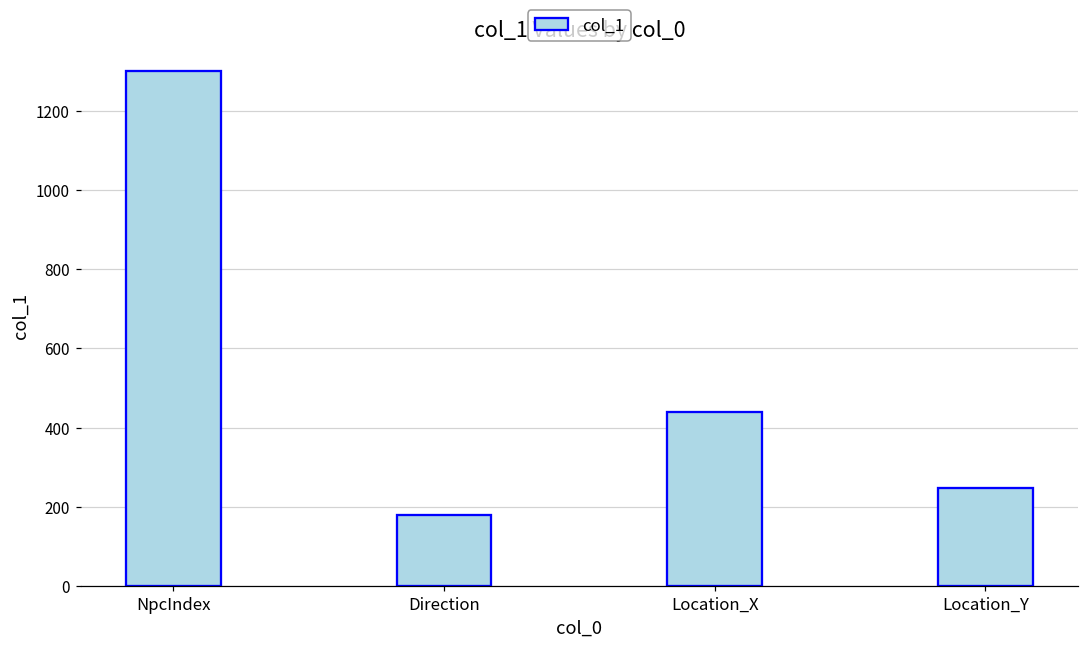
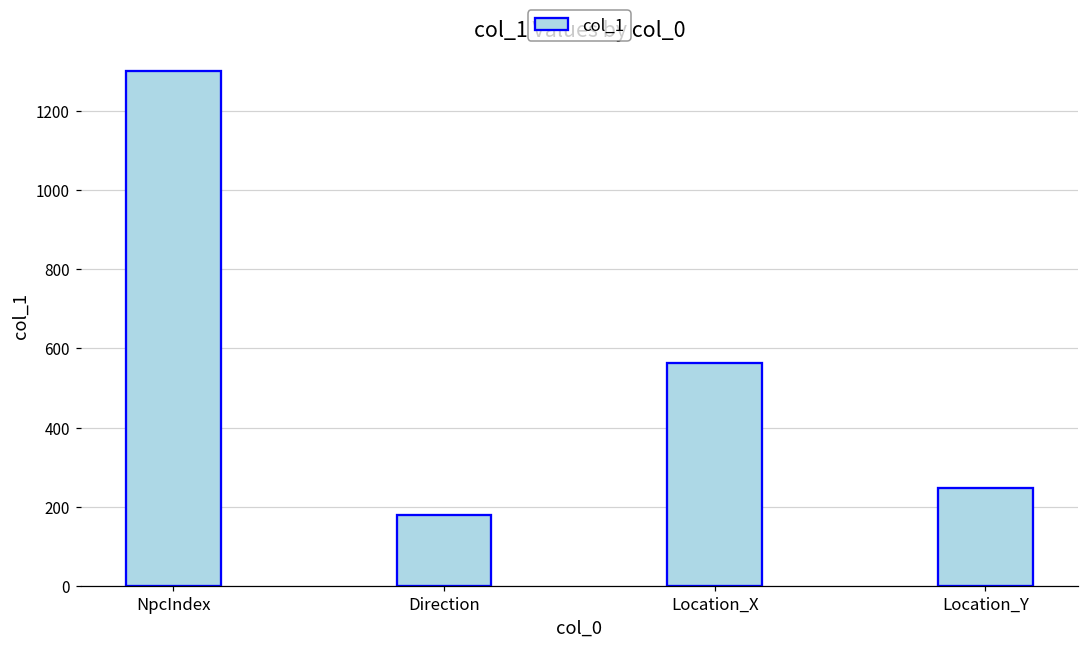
Location_X: 440 -> 560
